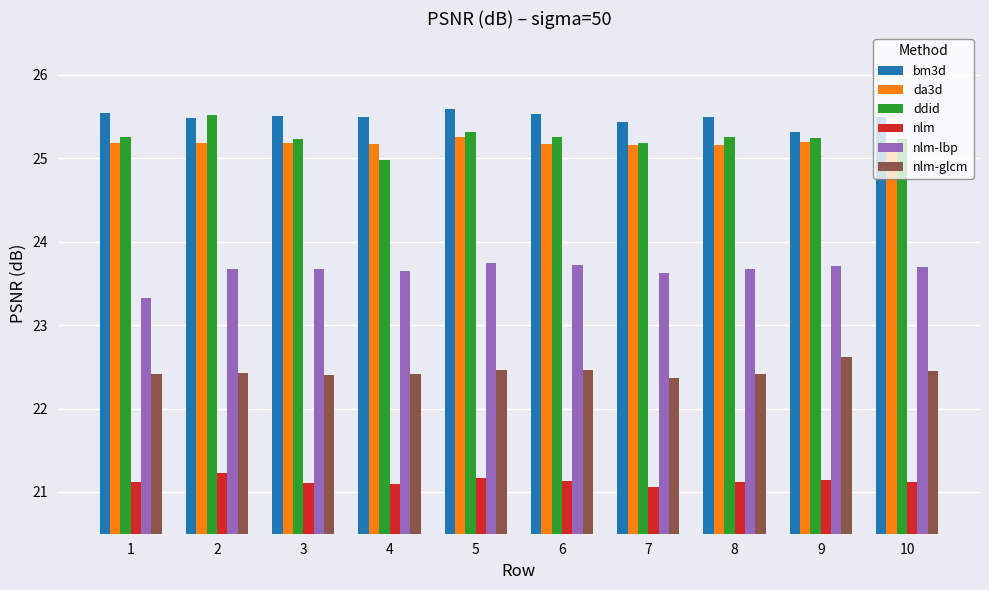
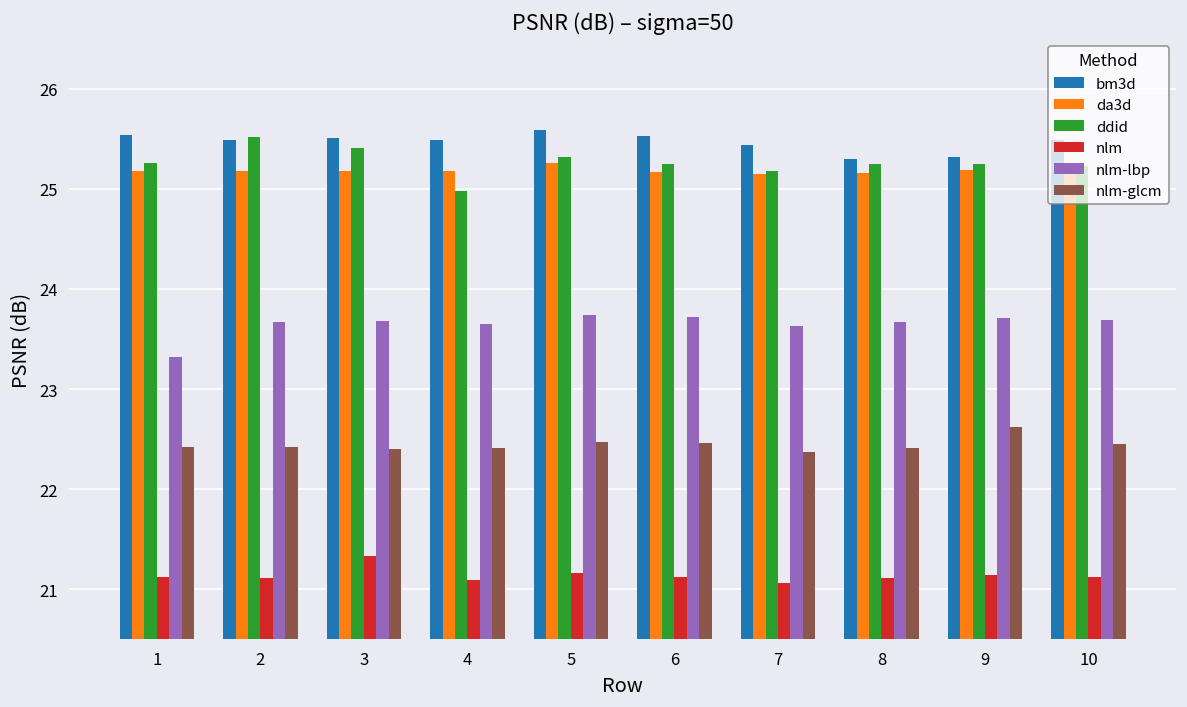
nlm, 2: 21.2 -> 21.1
ddid, 3: 25.2 -> 25.4
nlm, 3: 21.1 -> 21.3
bm3d, 8: 25.5 -> 25.3
